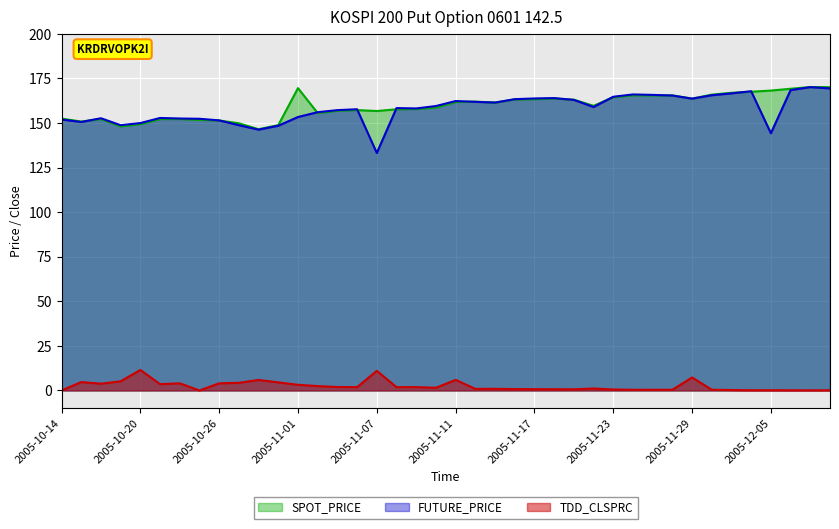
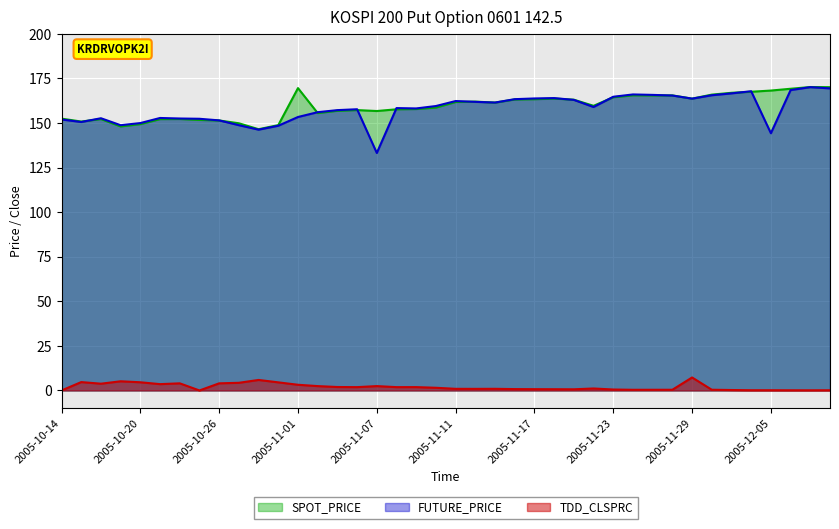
TDD_CLSPRC, 2005-10-20: 12 -> 5
TDD_CLSPRC, 2005-11-07: 11 -> 2
TDD_CLSPRC, 2005-11-11: 6 -> 1
